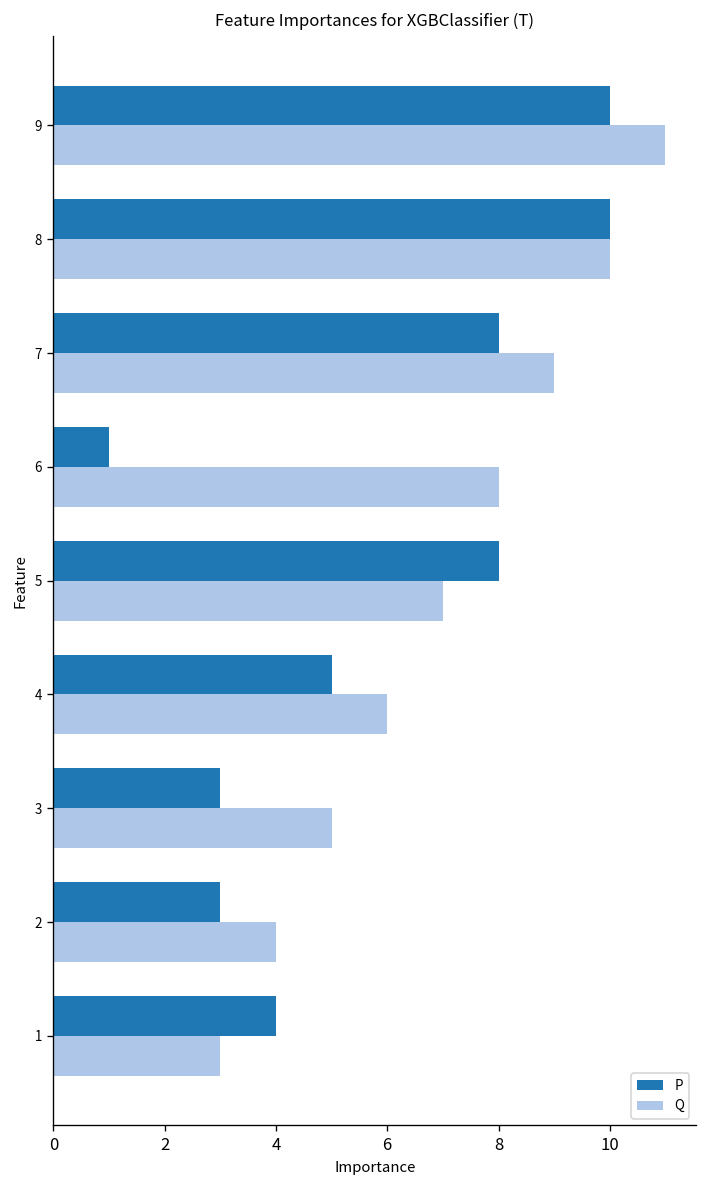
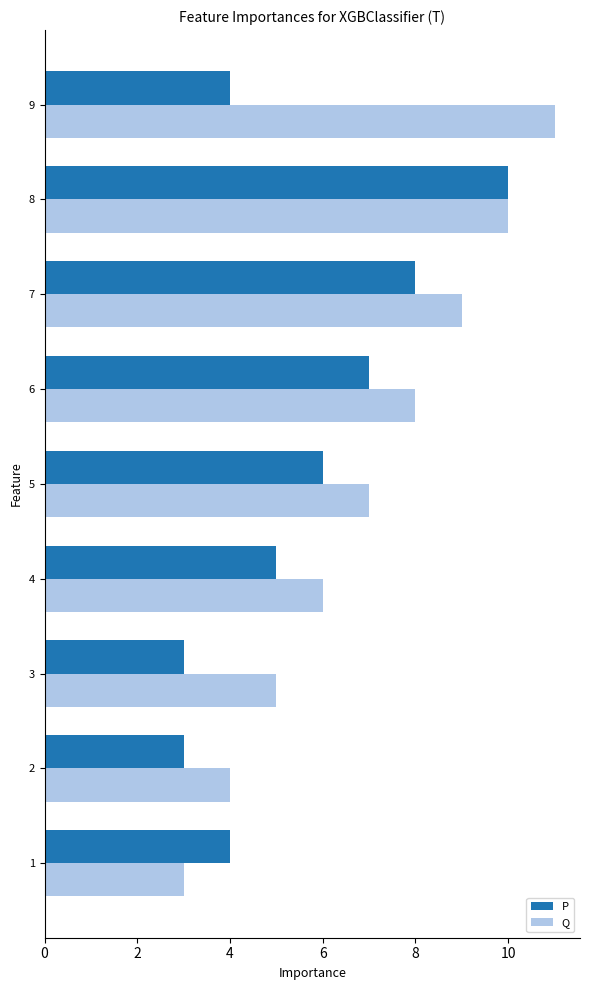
P, 9: 10 -> 4
P, 6: 1 -> 7
P, 5: 8 -> 6
